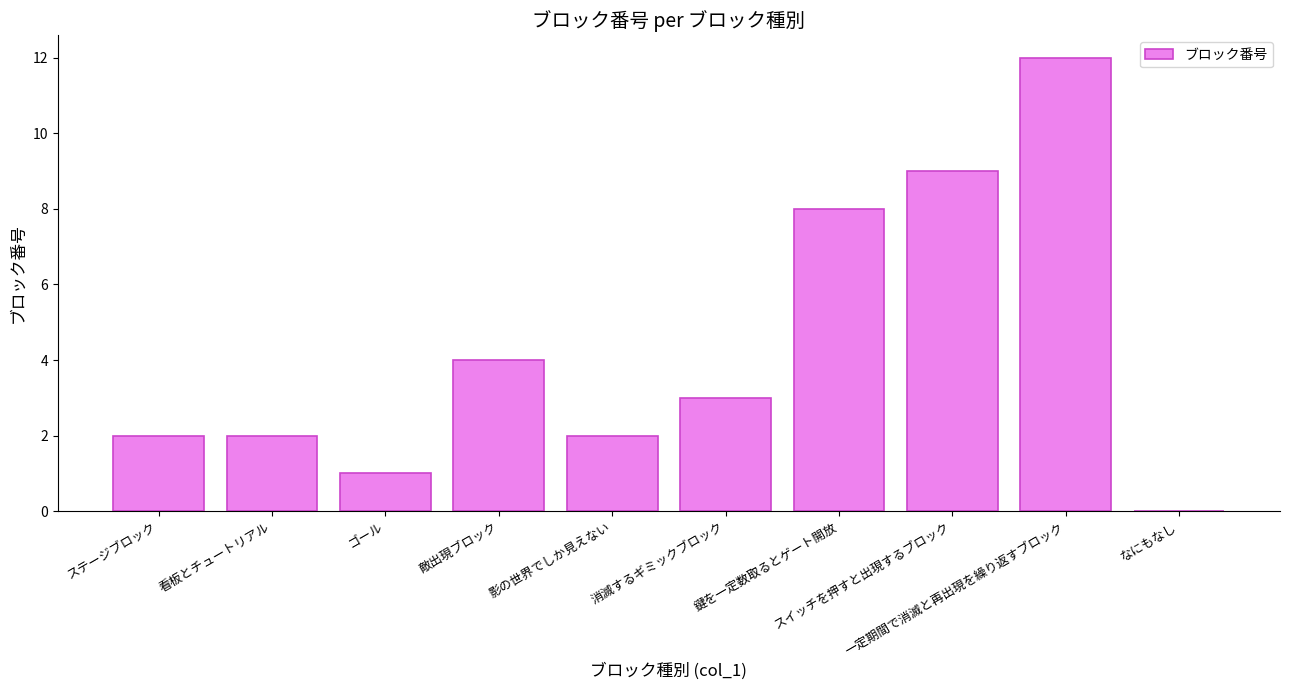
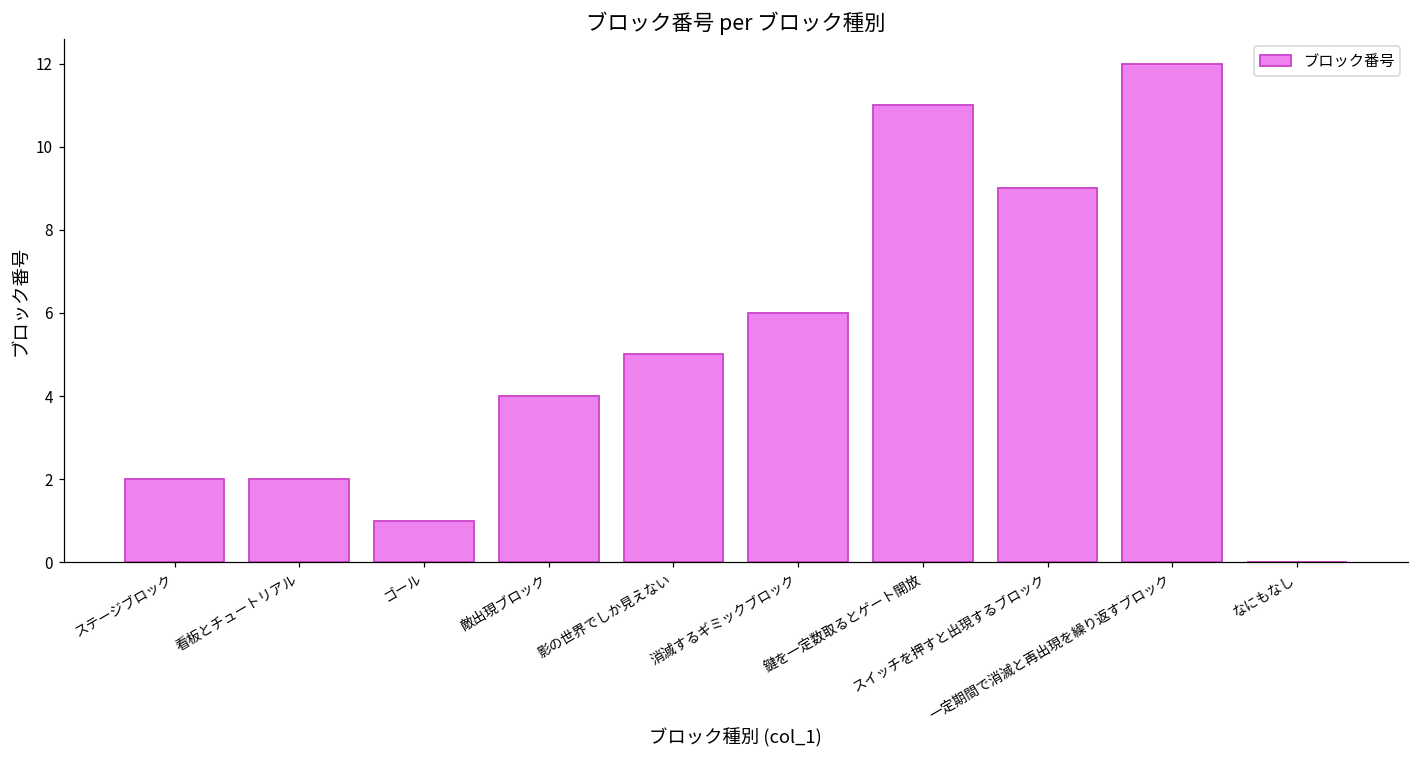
影の世界でしか見えない: 2 -> 5
消滅するギミックブロック: 3 -> 6
鍵を一定数取るとゲート開放: 8 -> 11
